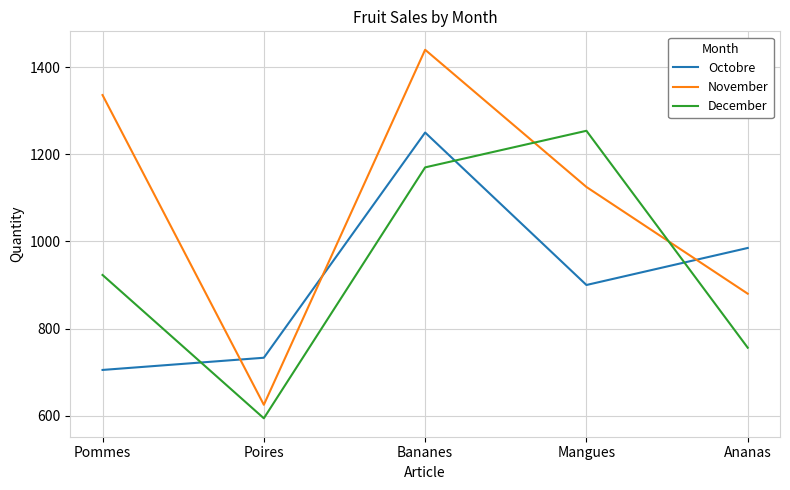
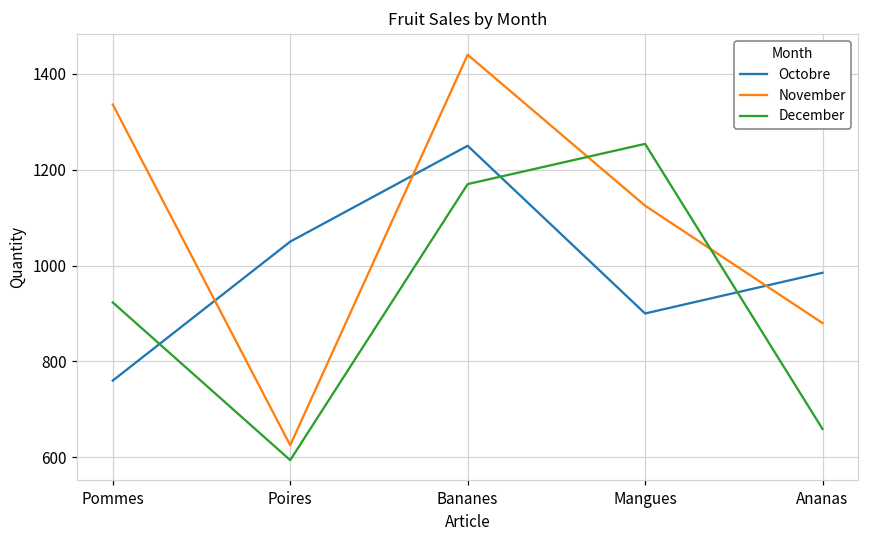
Octobre, Pommes: 710 -> 760
Octobre, Poires: 730 -> 1050
December, Ananas: 760 -> 660
